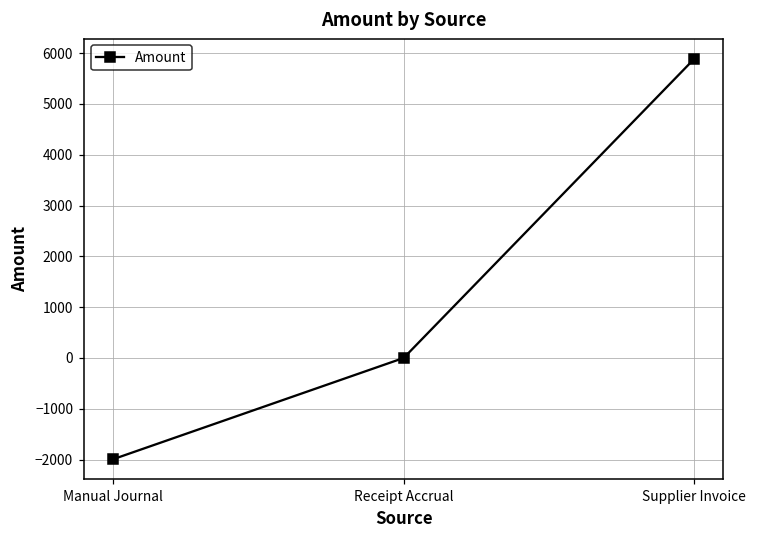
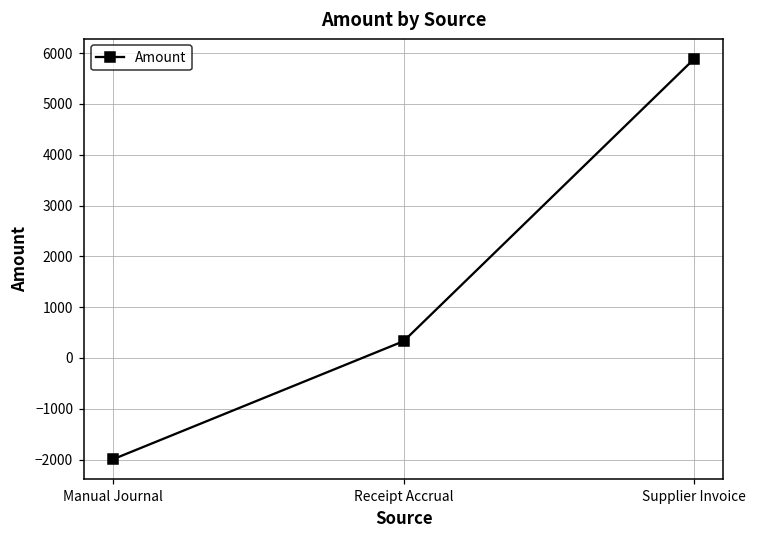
Receipt Accrual: 0 -> 300
